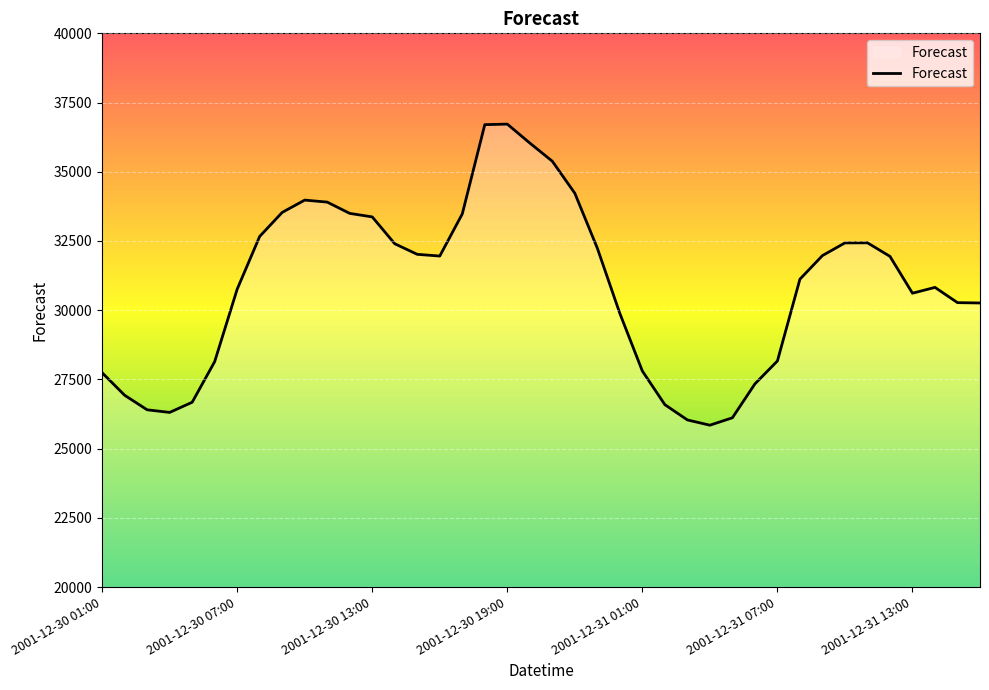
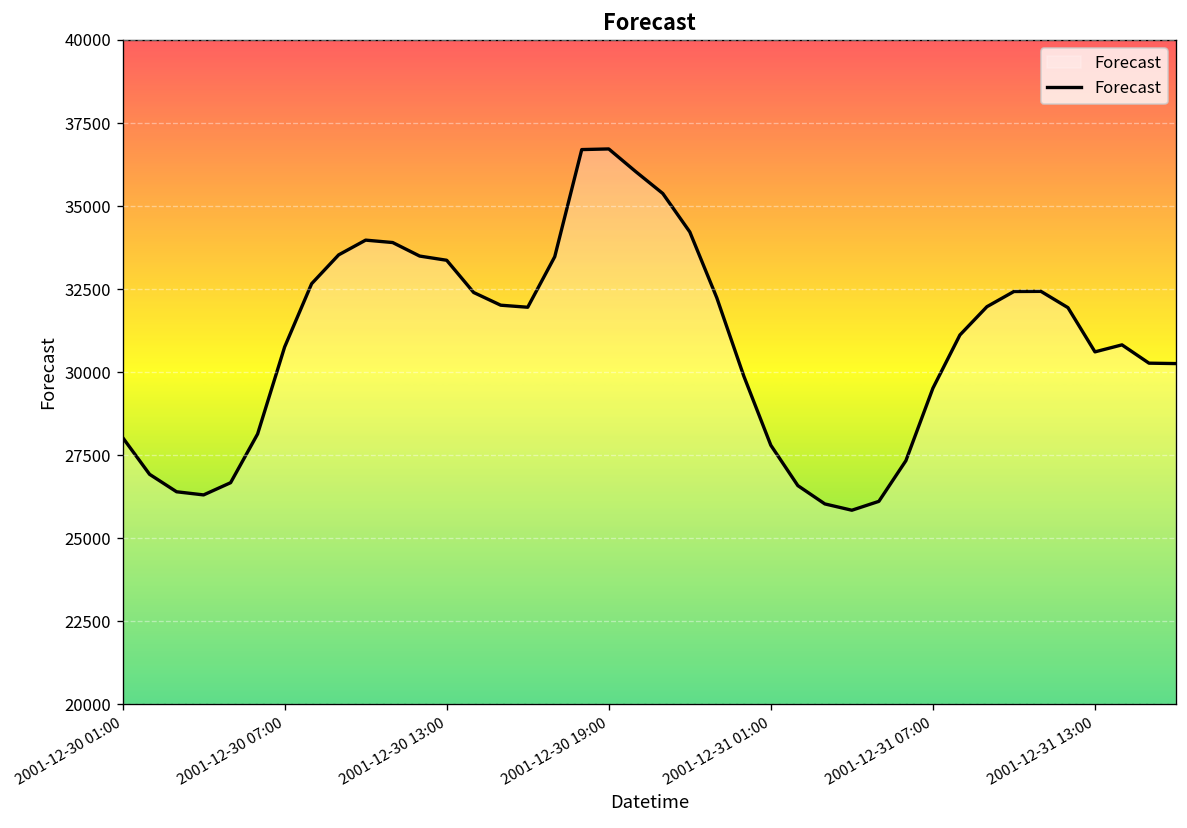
2001-12-30 01:00: 27700 -> 28000
2001-12-31 07:00: 28200 -> 29500
